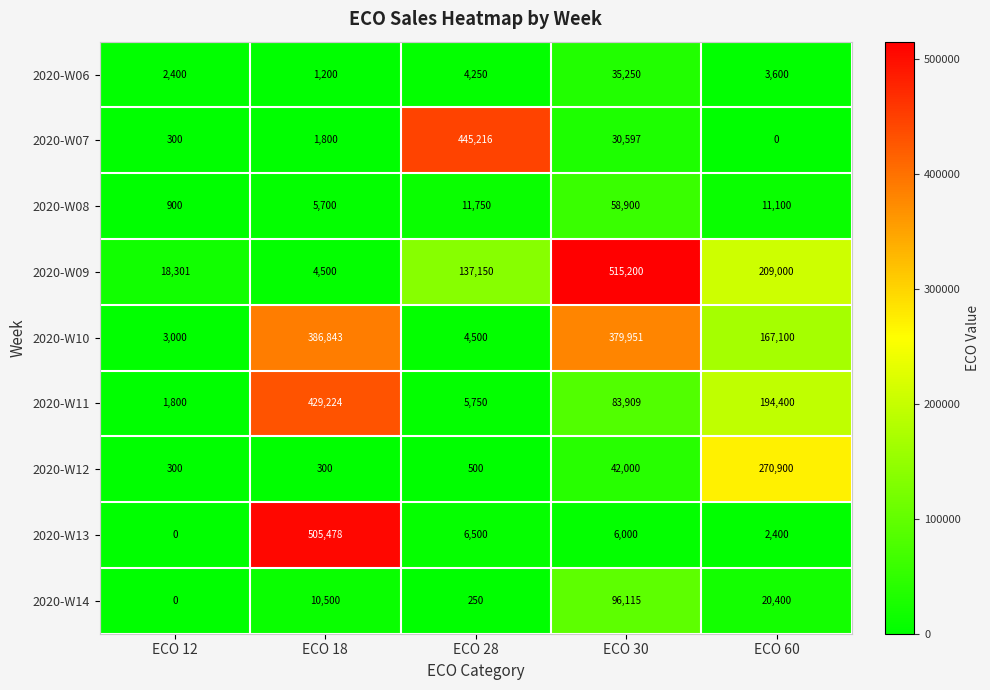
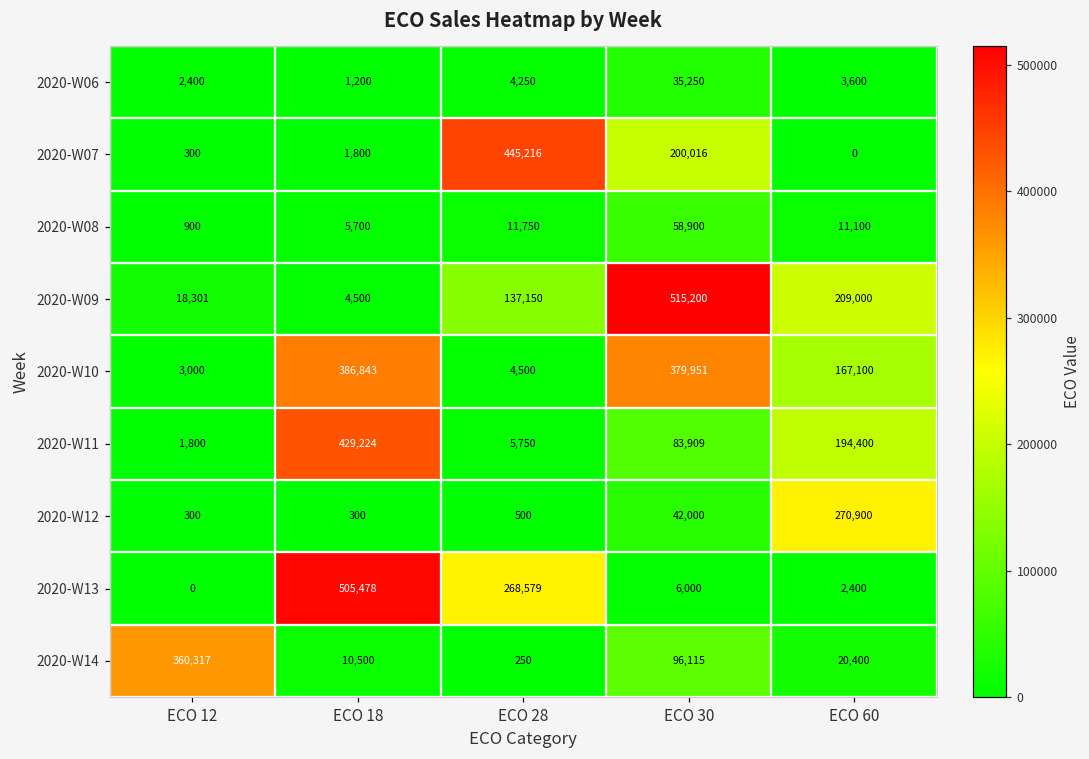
2020-W07, ECO 30: 30,597 -> 200,016
2020-W13, ECO 28: 6,500 -> 268,579
2020-W14, ECO 12: 0 -> 360,317
